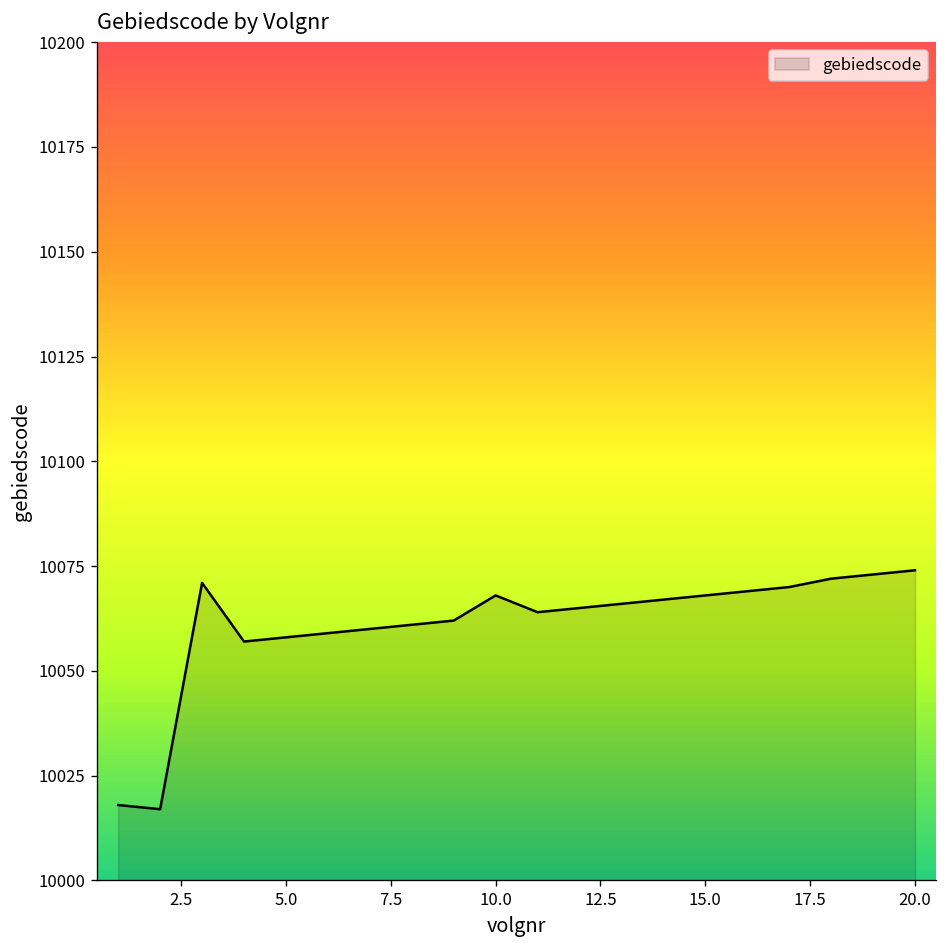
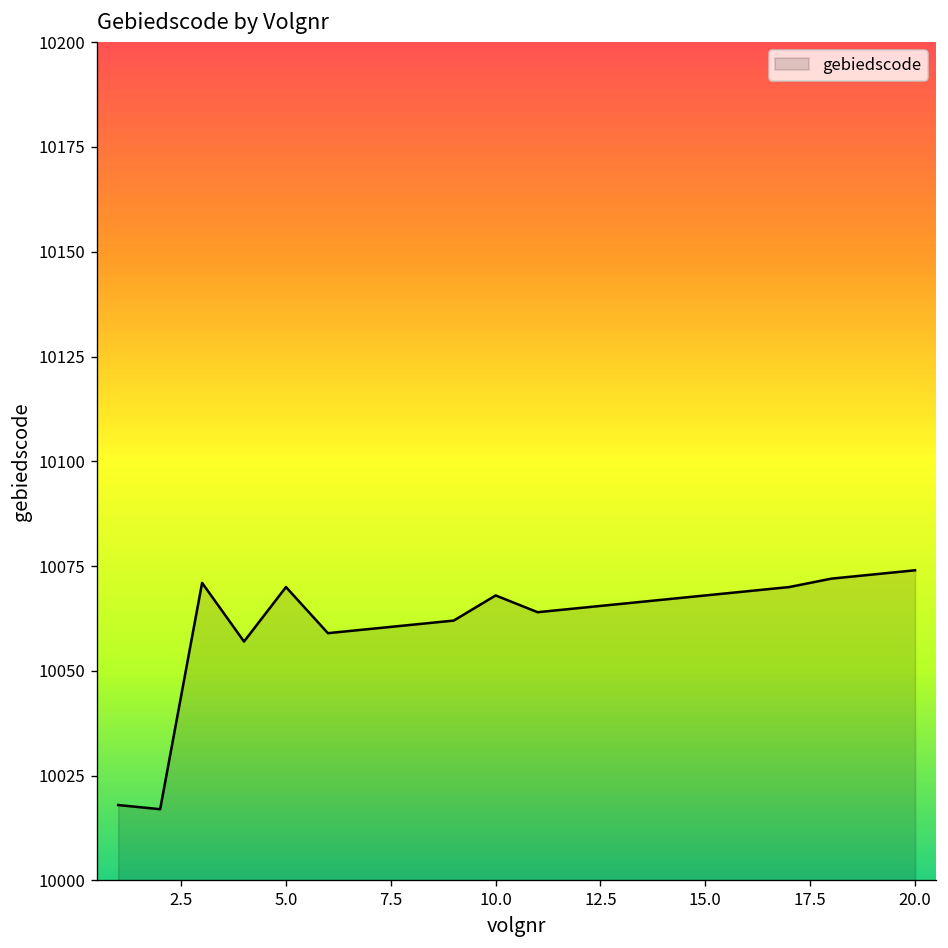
5.0: 10058 -> 10070
